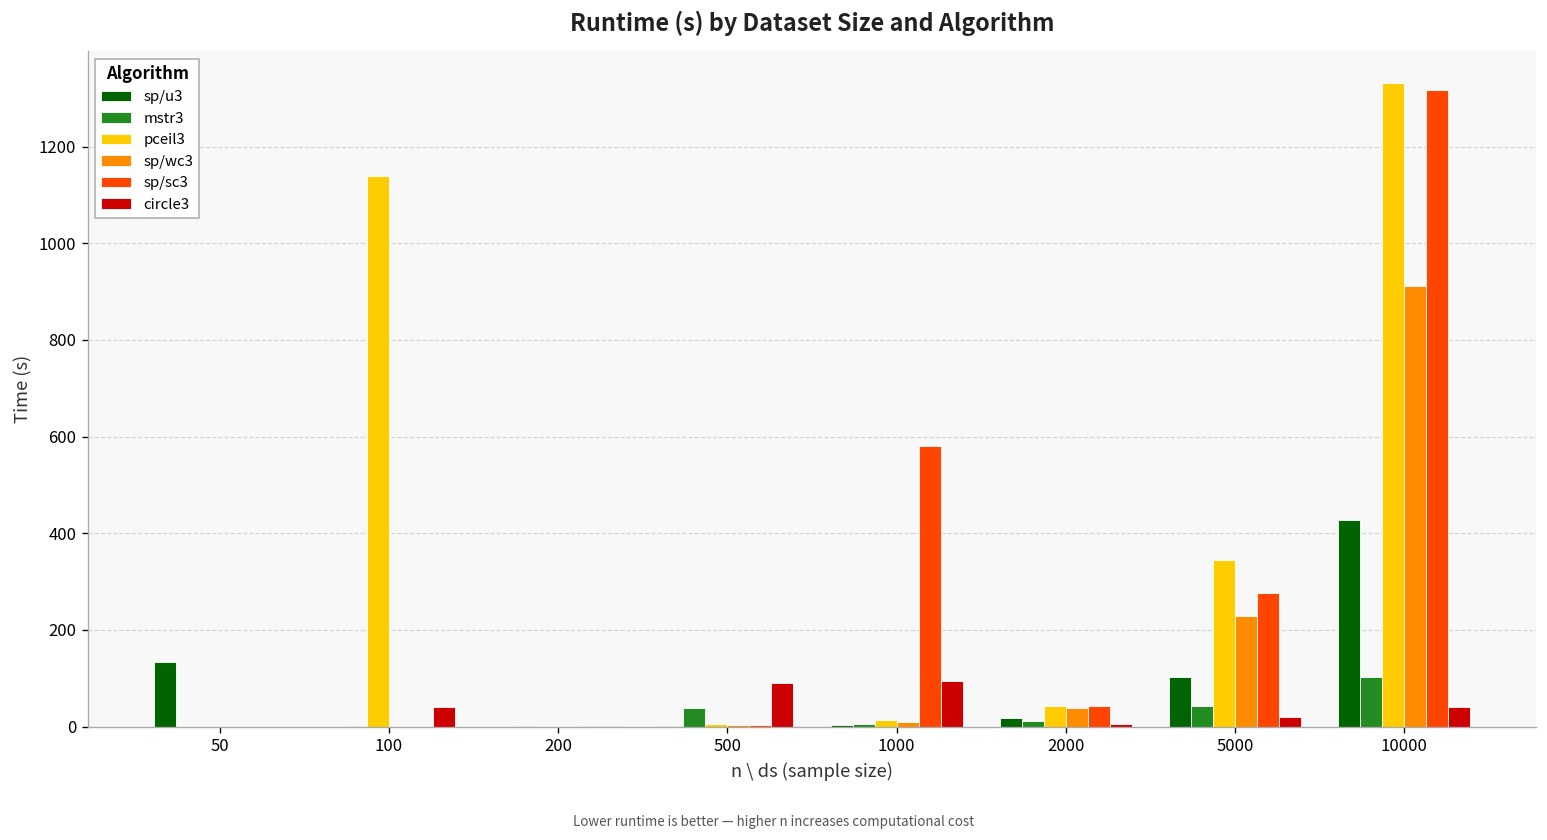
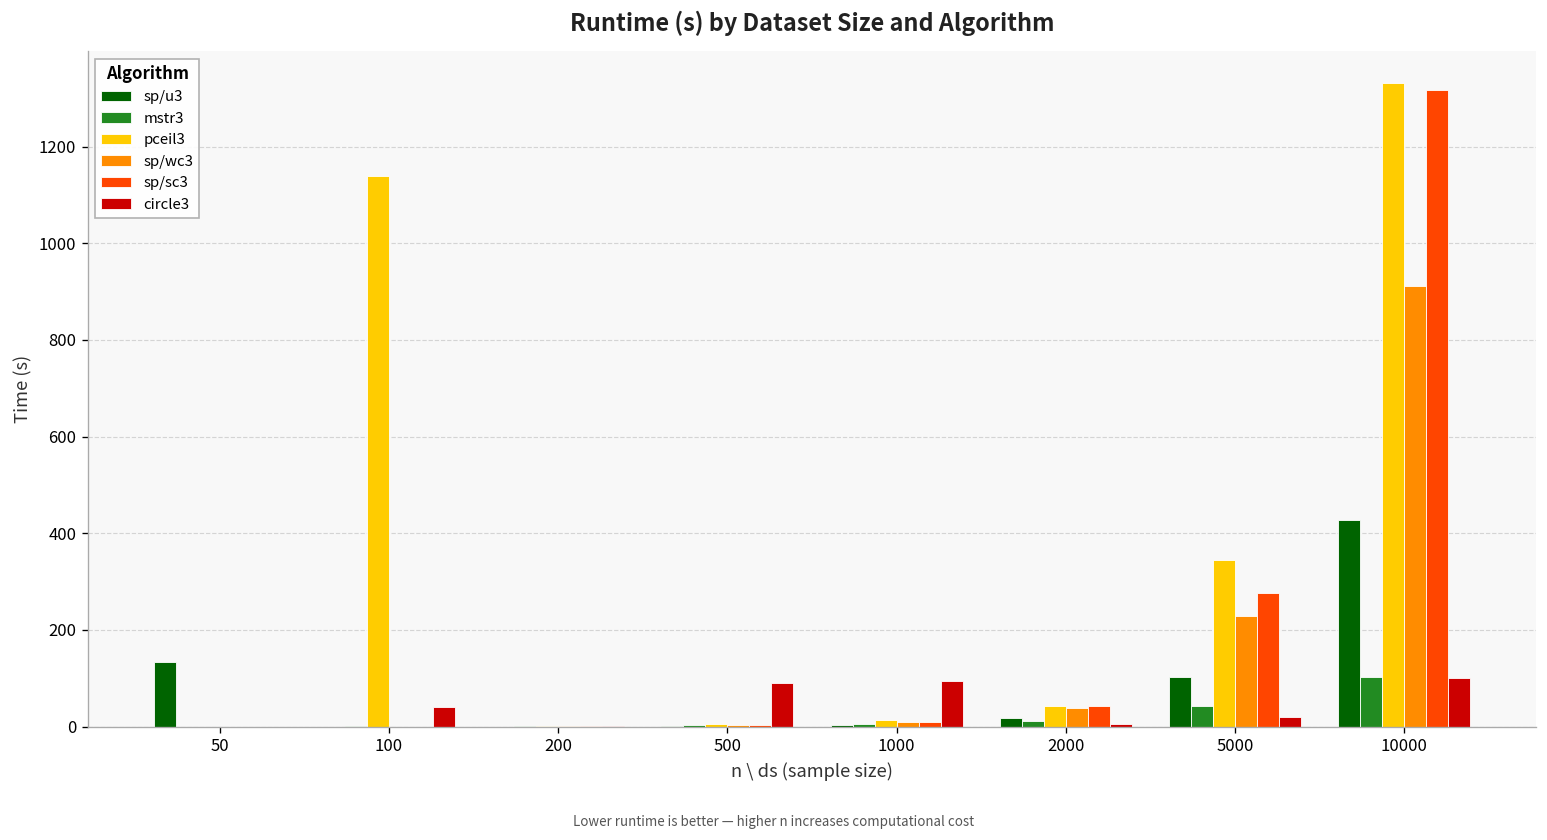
mstr3, 500: 40 -> 0
sp/sc3, 1000: 580 -> 10
circle3, 10000: 40 -> 100
